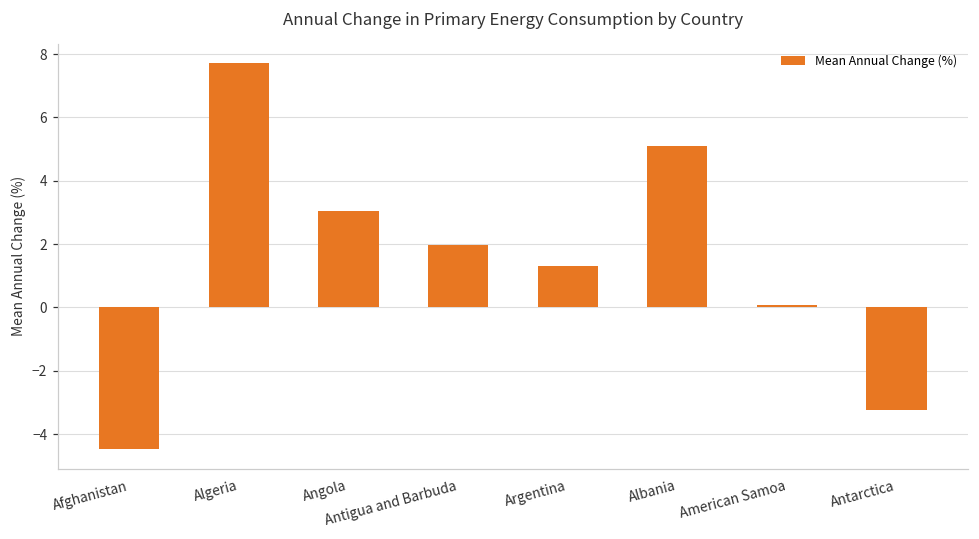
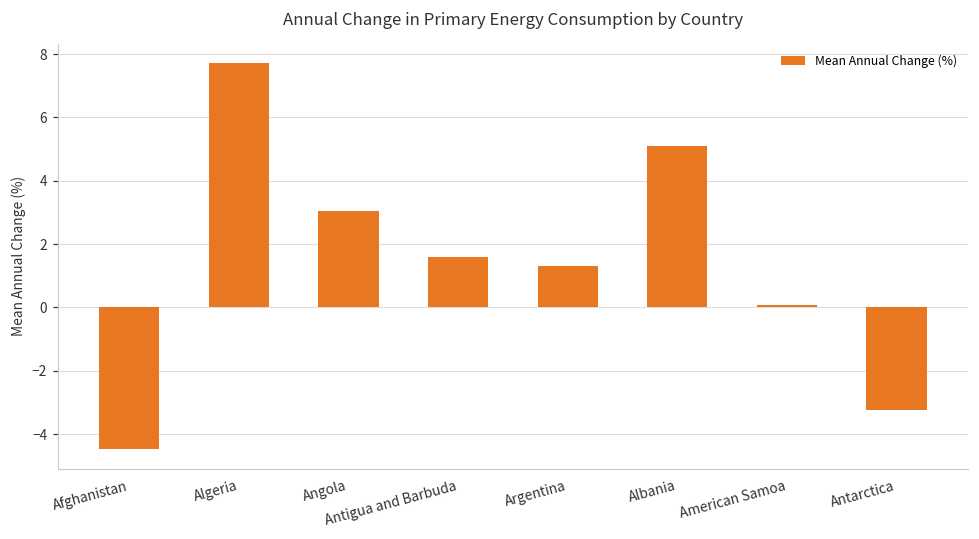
Antigua and Barbuda: 2.0 -> 1.6
